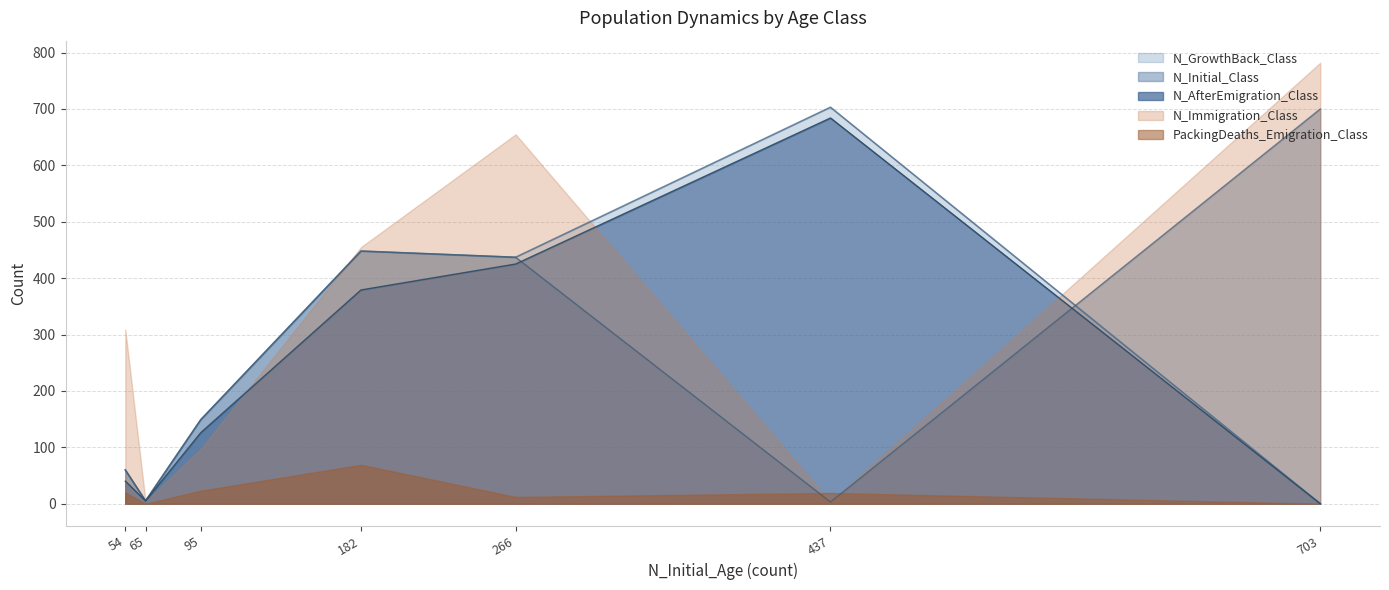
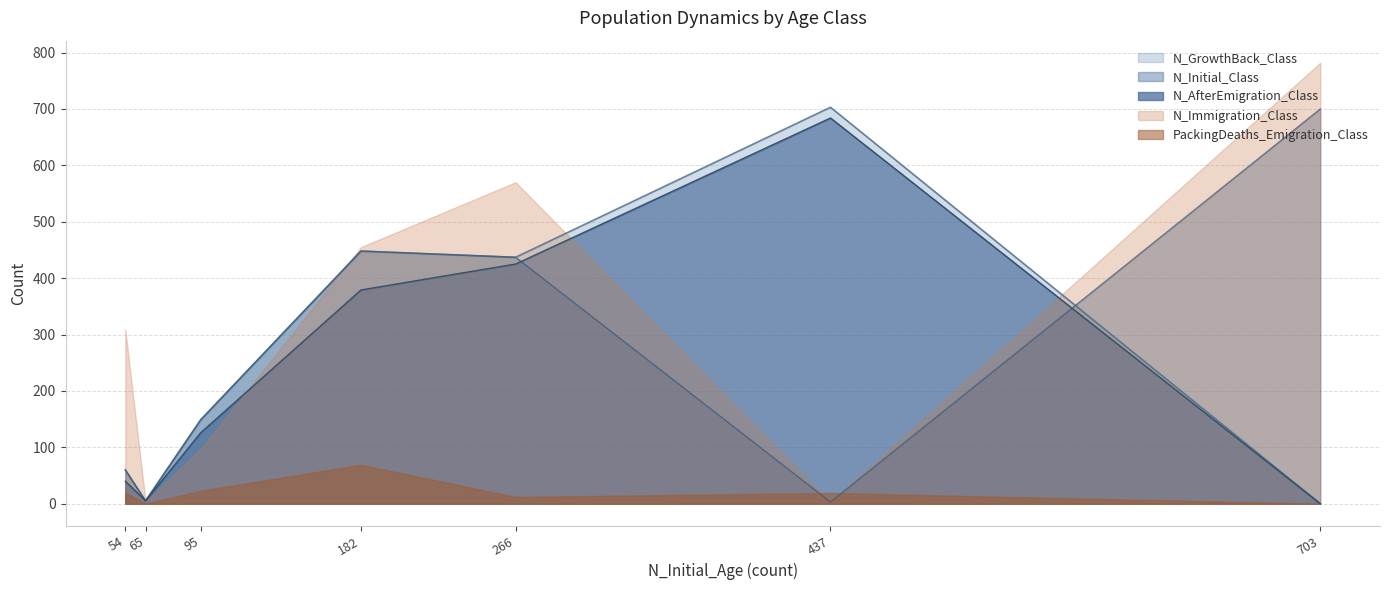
N_Immigration_Class, 266: 660 -> 570
